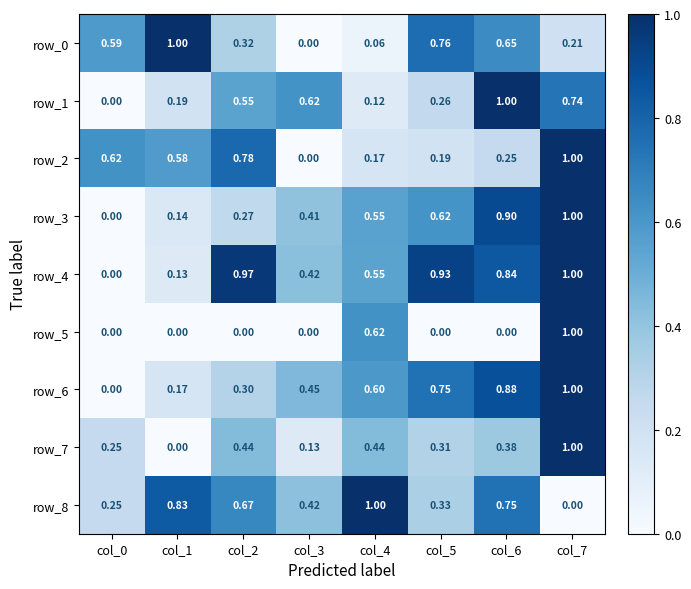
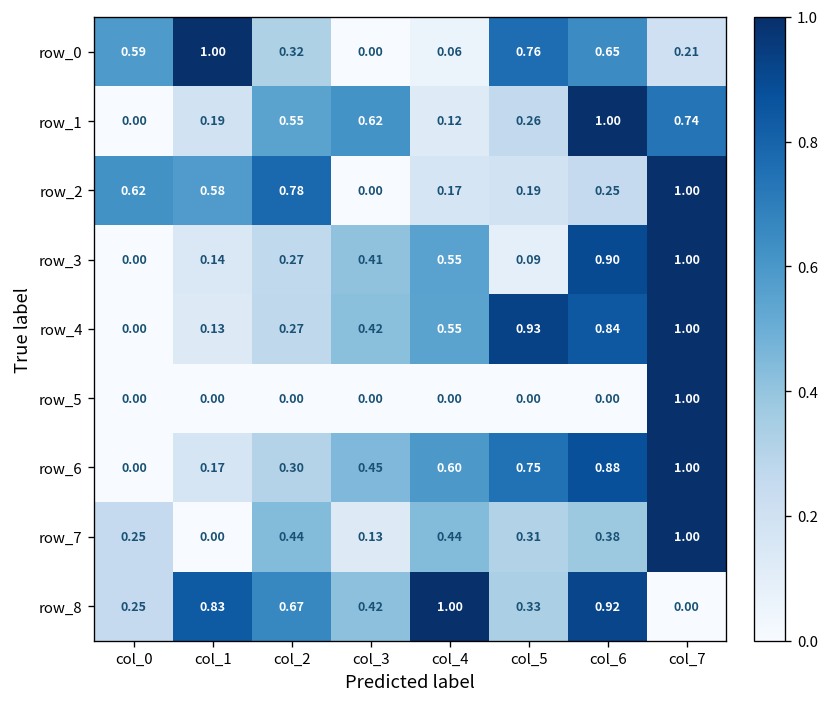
row_3, col_5: 0.62 -> 0.09
row_4, col_2: 0.97 -> 0.27
row_5, col_4: 0.62 -> 0.00
row_8, col_6: 0.75 -> 0.92
